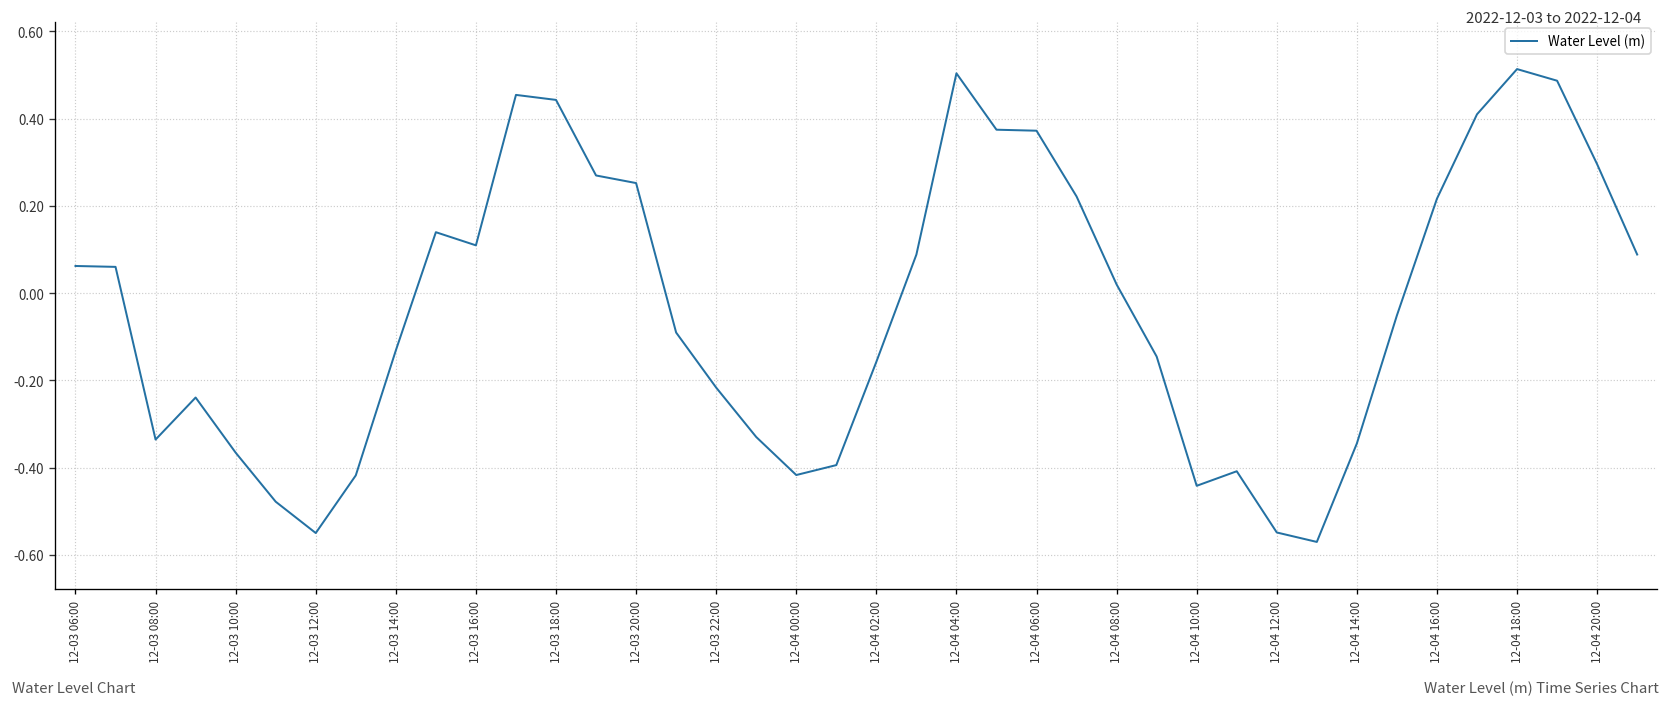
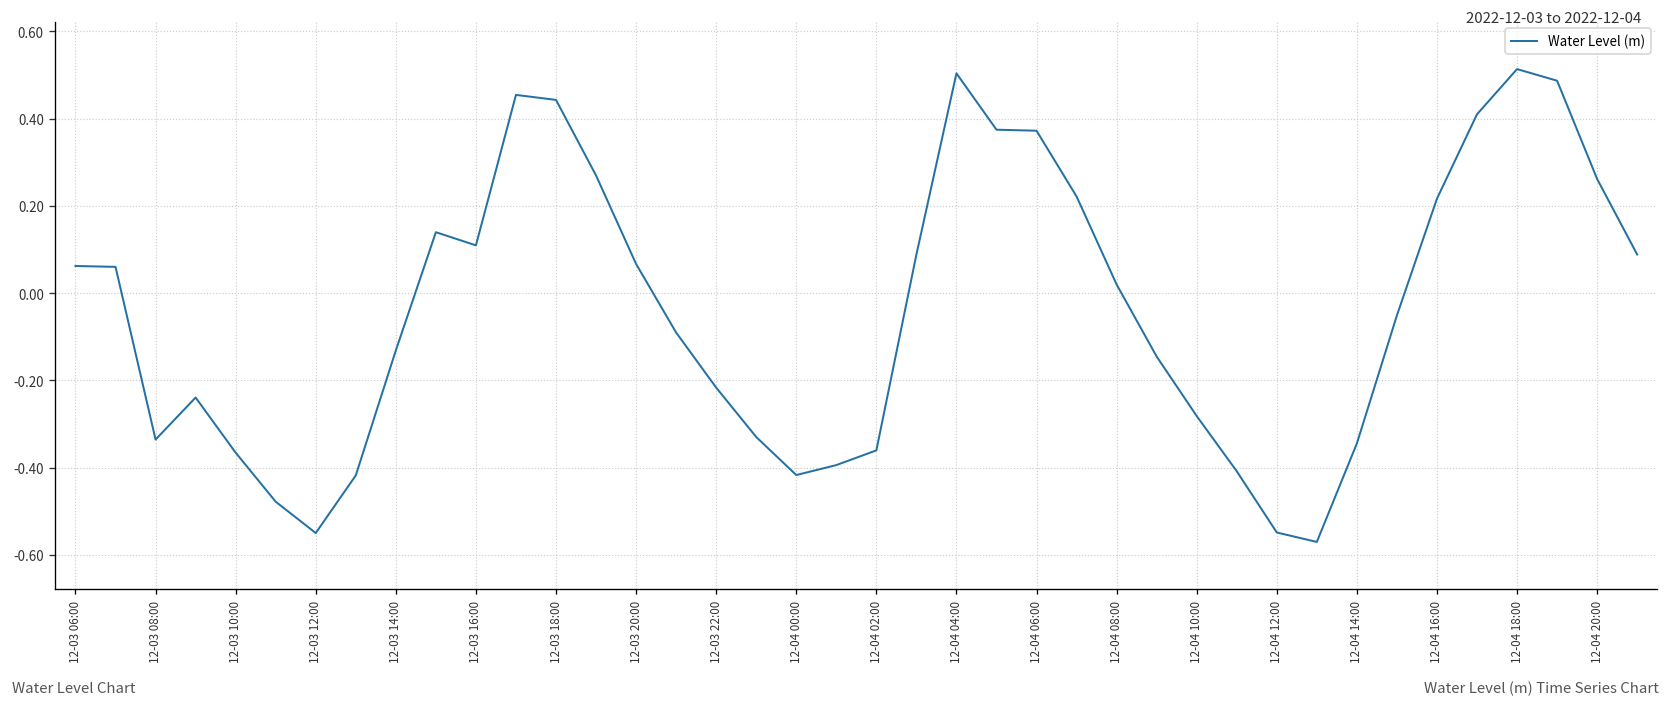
12-03 20:00: 0.25 -> 0.07
12-04 02:00: -0.16 -> -0.36
12-04 10:00: -0.44 -> -0.28
12-04 20:00: 0.30 -> 0.26
